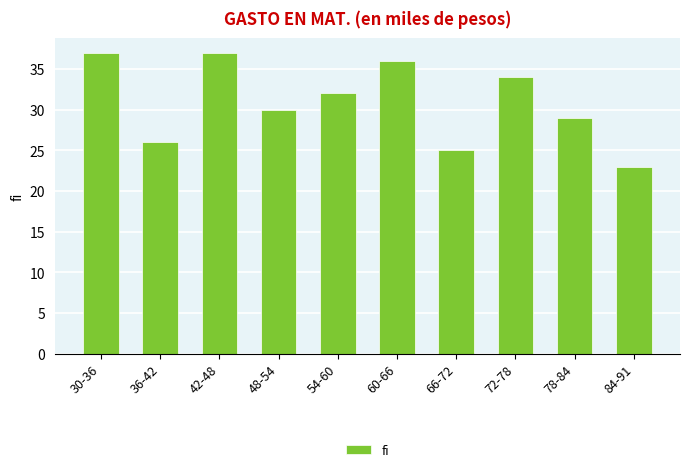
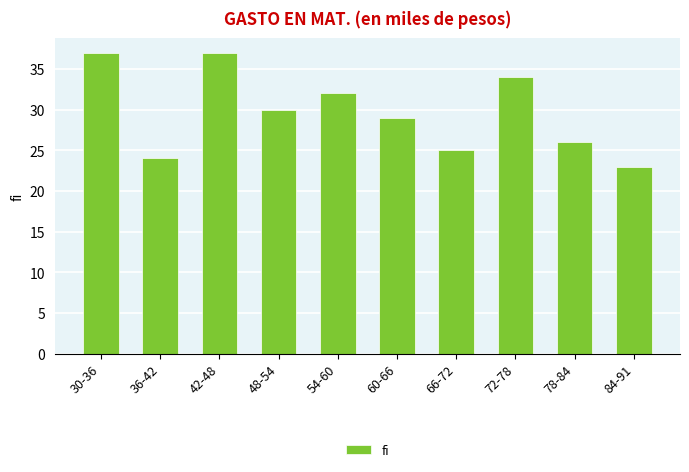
36-42: 26 -> 24
60-66: 36 -> 29
78-84: 29 -> 26
